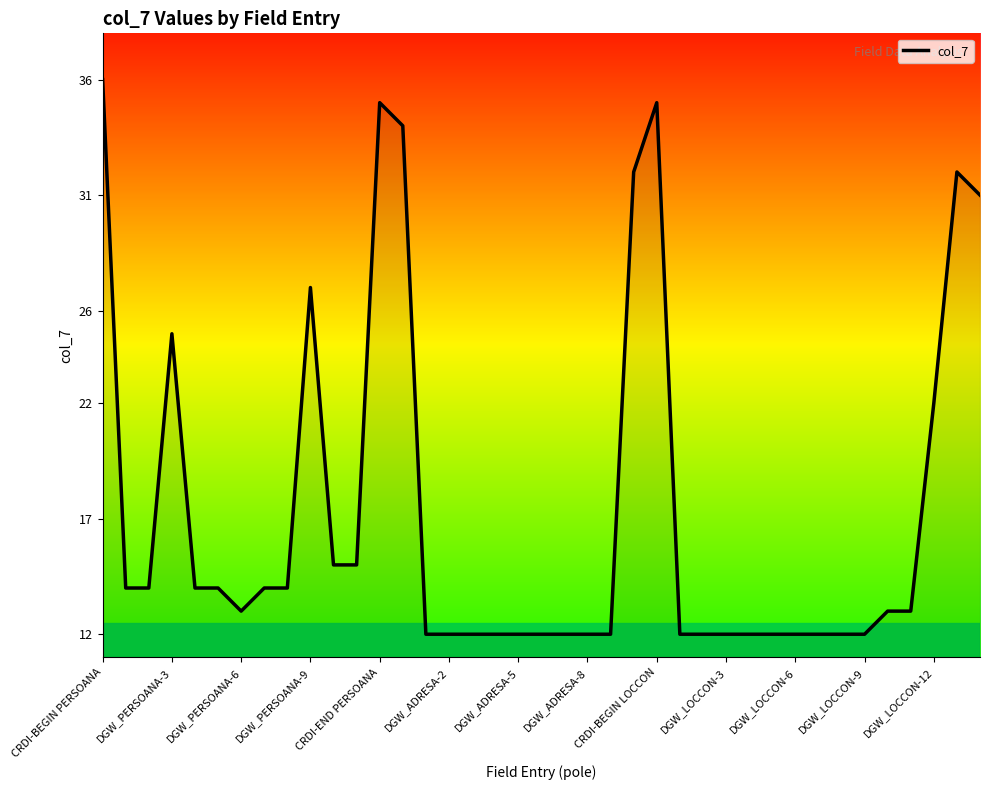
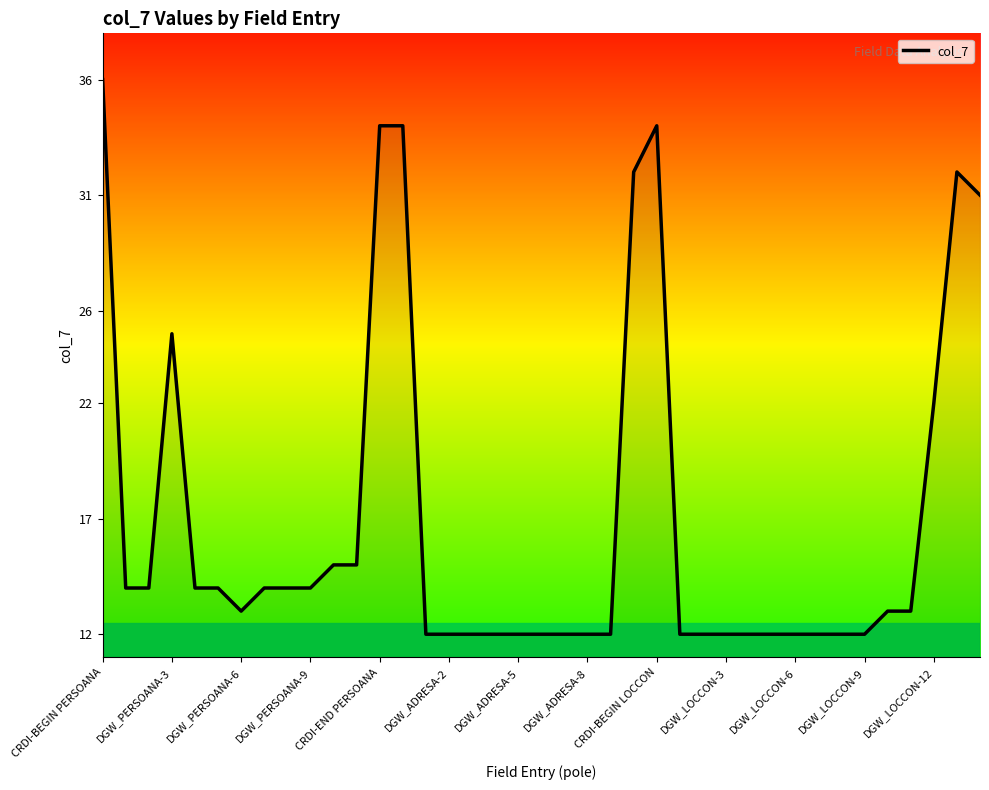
DGW_PERSOANA-9: 27 -> 14
CRDI-END PERSOANA: 35 -> 34
CRDI-BEGIN LOCCON: 35 -> 34
